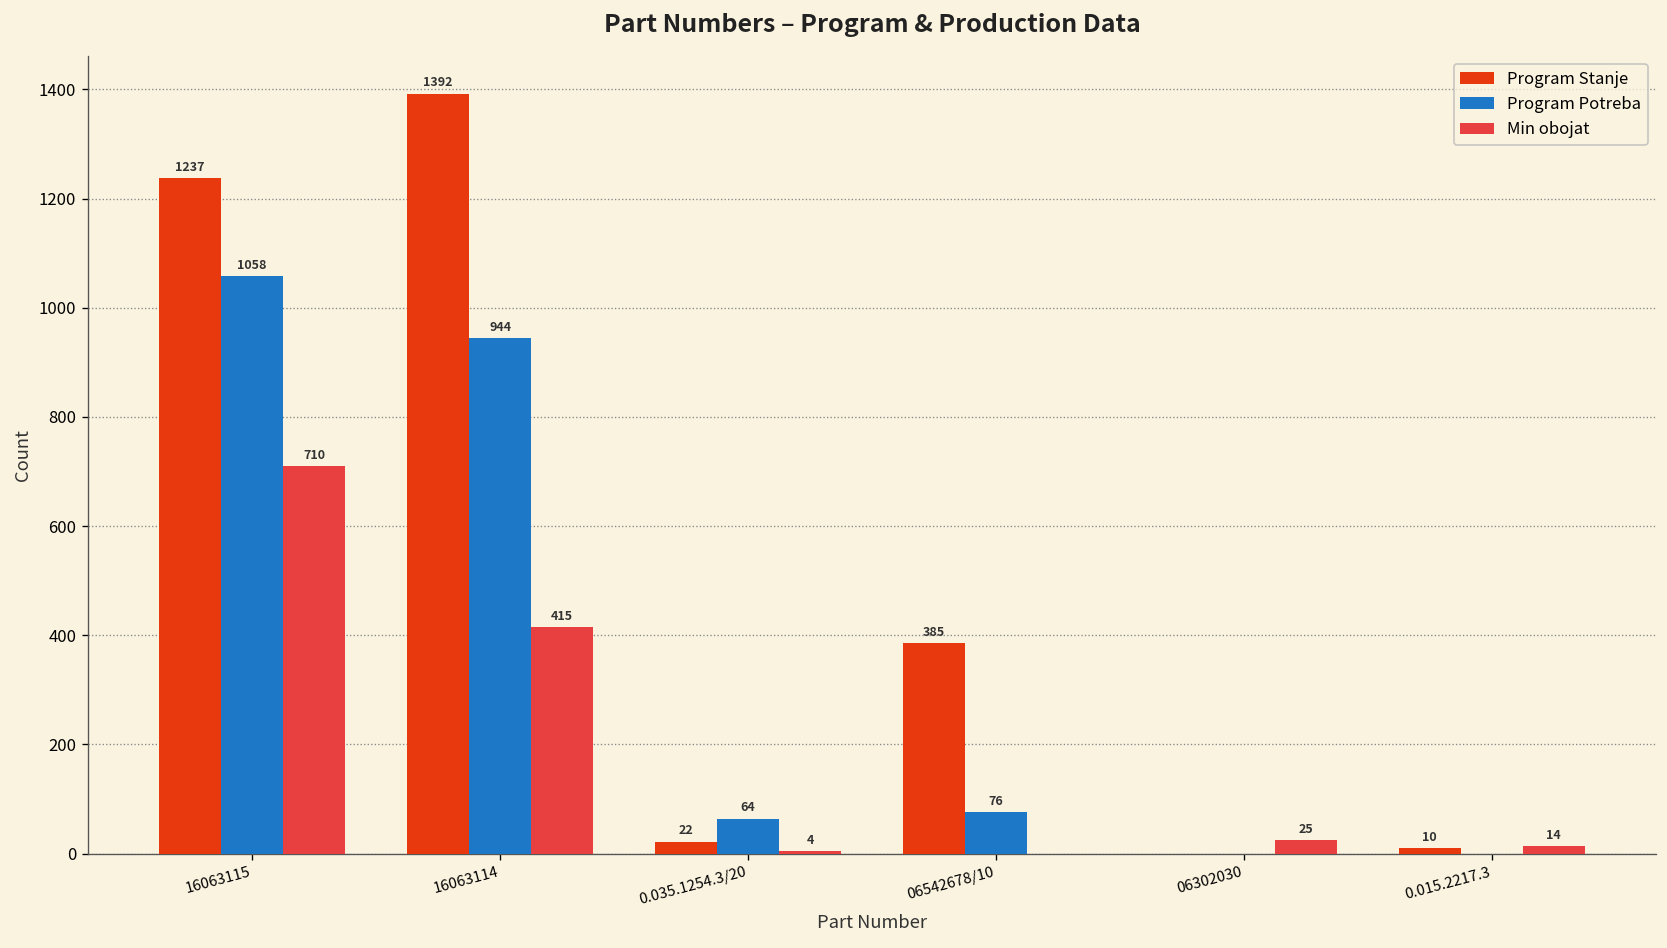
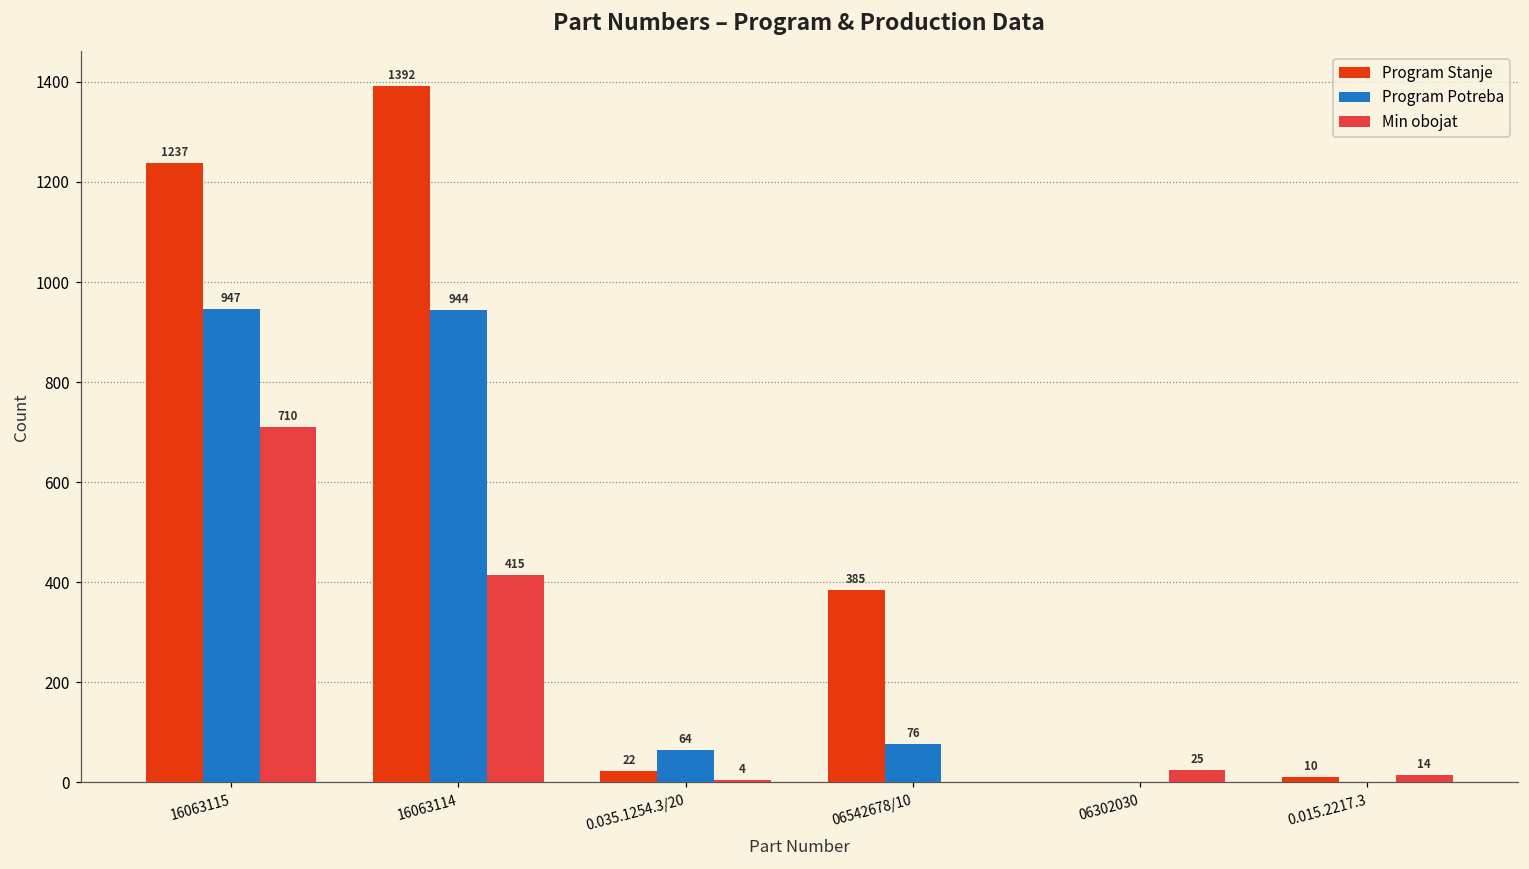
Program Potreba, 16063115: 1058 -> 947
